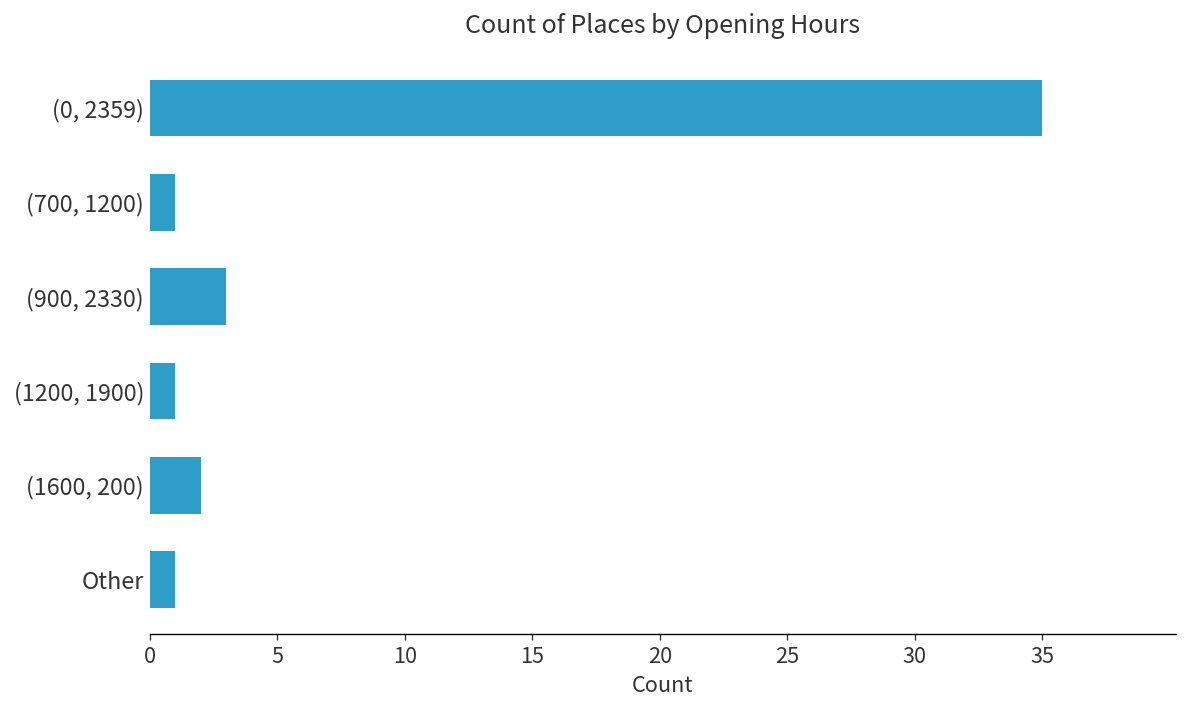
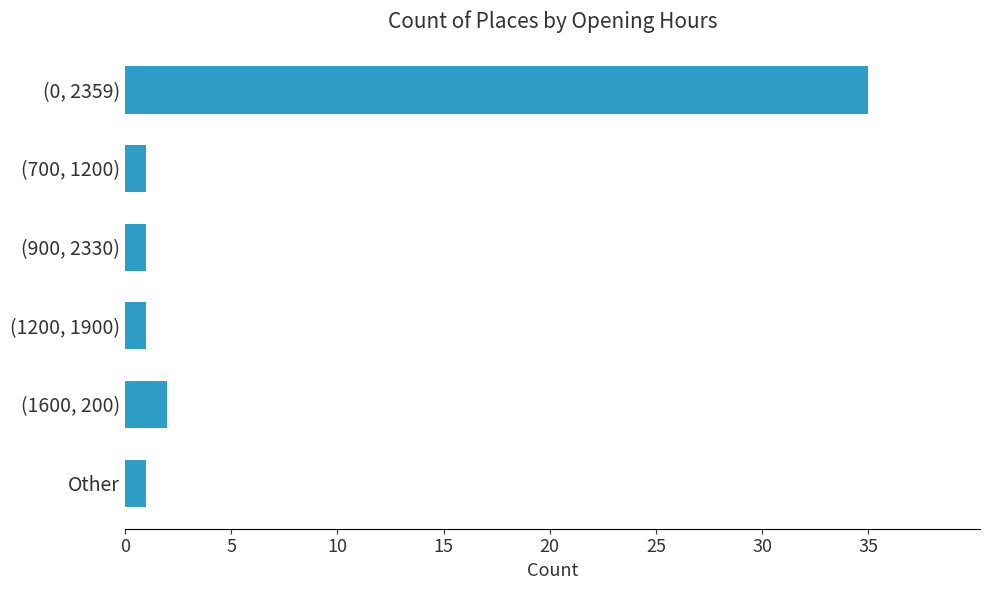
(900, 2330): 3 -> 1
